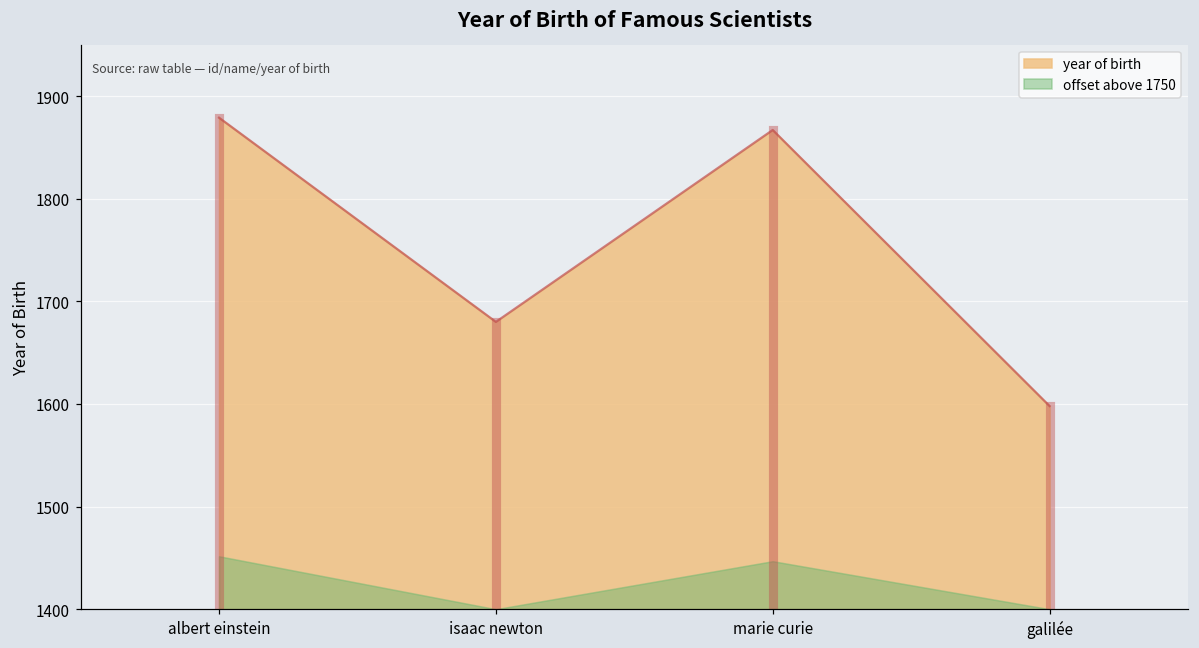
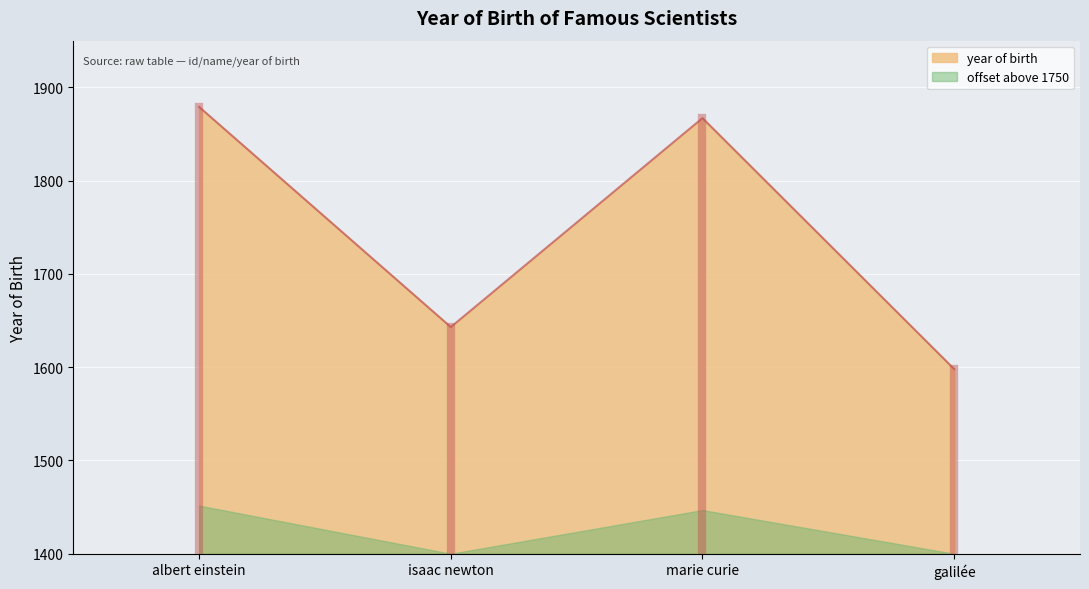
year of birth, isaac newton: 1680 -> 1640
